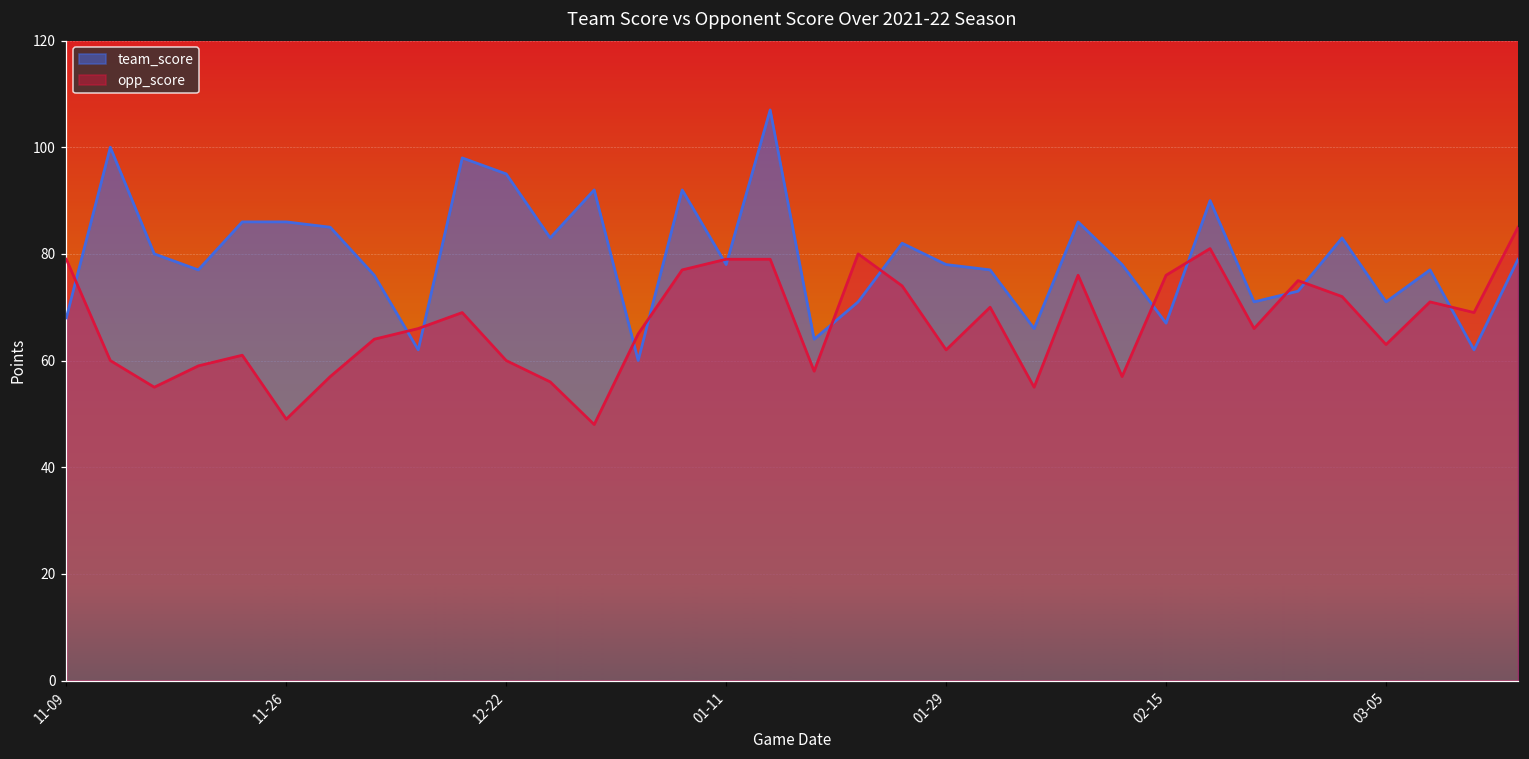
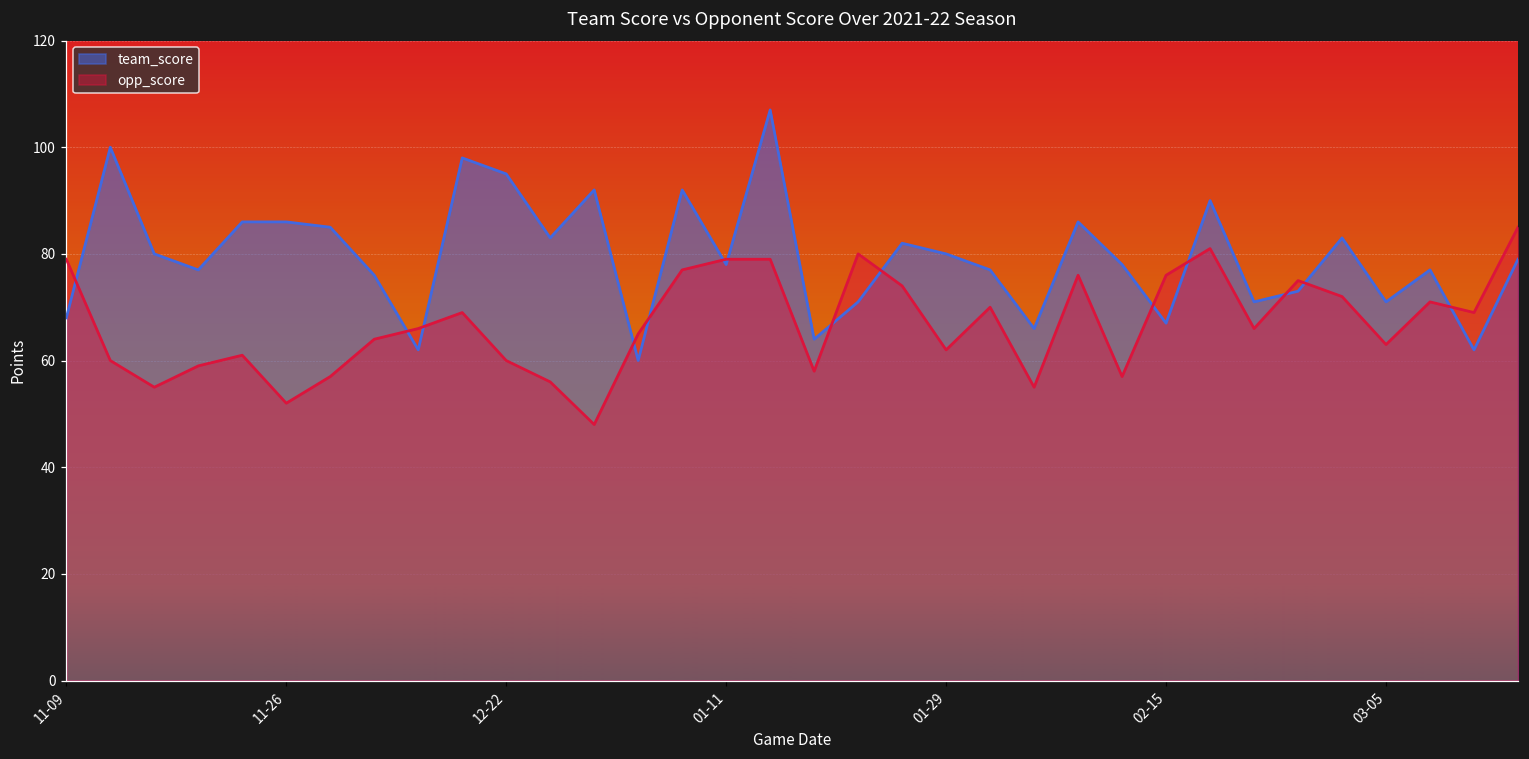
opp_score, 11-26: 49 -> 52
team_score, 01-29: 78 -> 80
